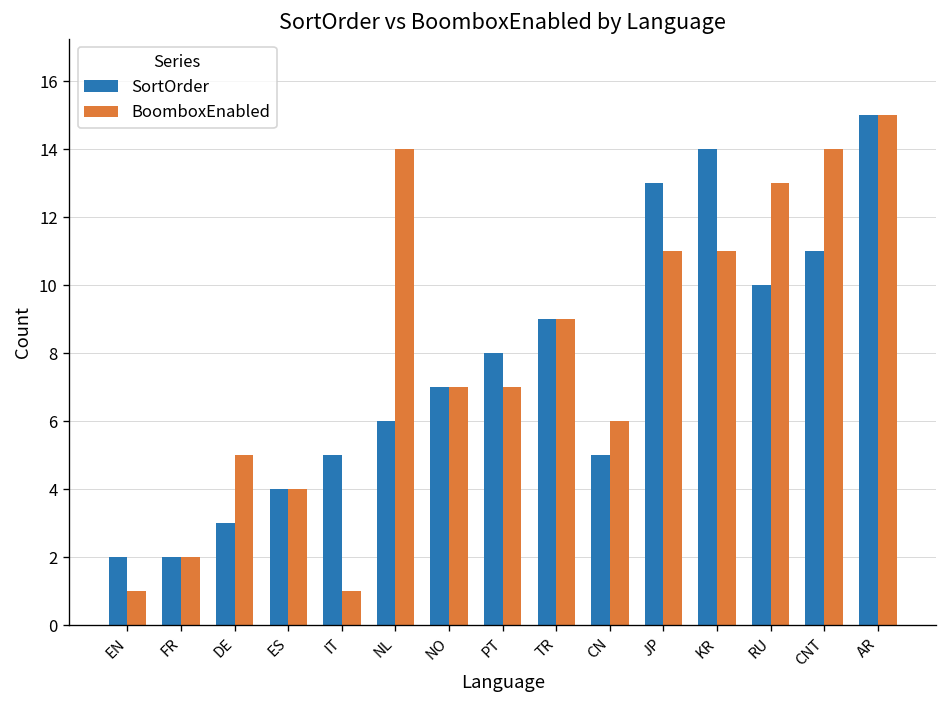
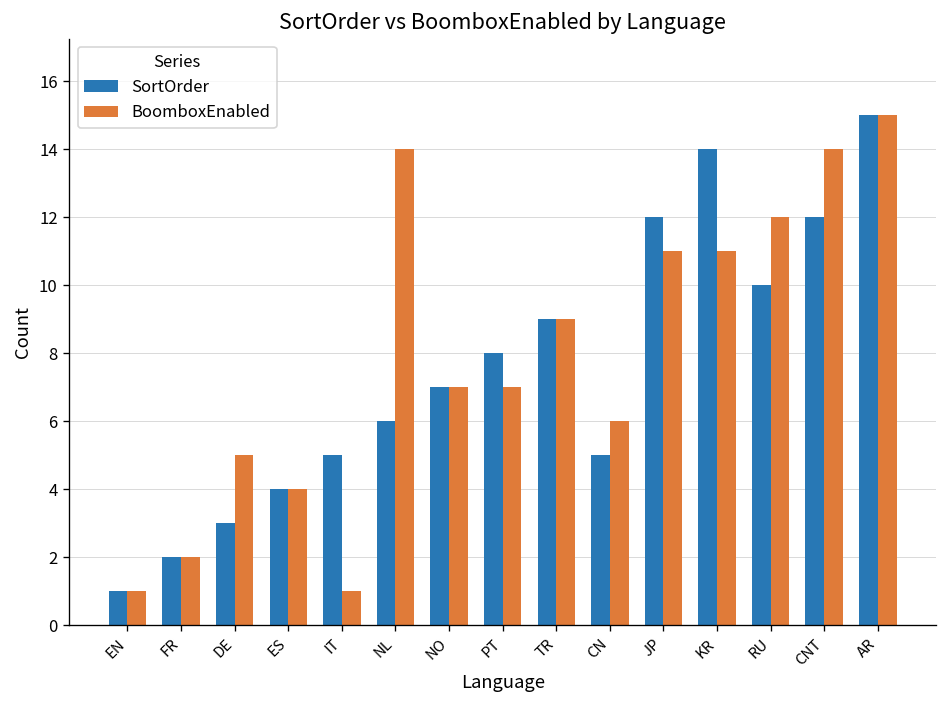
SortOrder, EN: 2 -> 1
SortOrder, JP: 13 -> 12
BoomboxEnabled, RU: 13 -> 12
SortOrder, CNT: 11 -> 12
